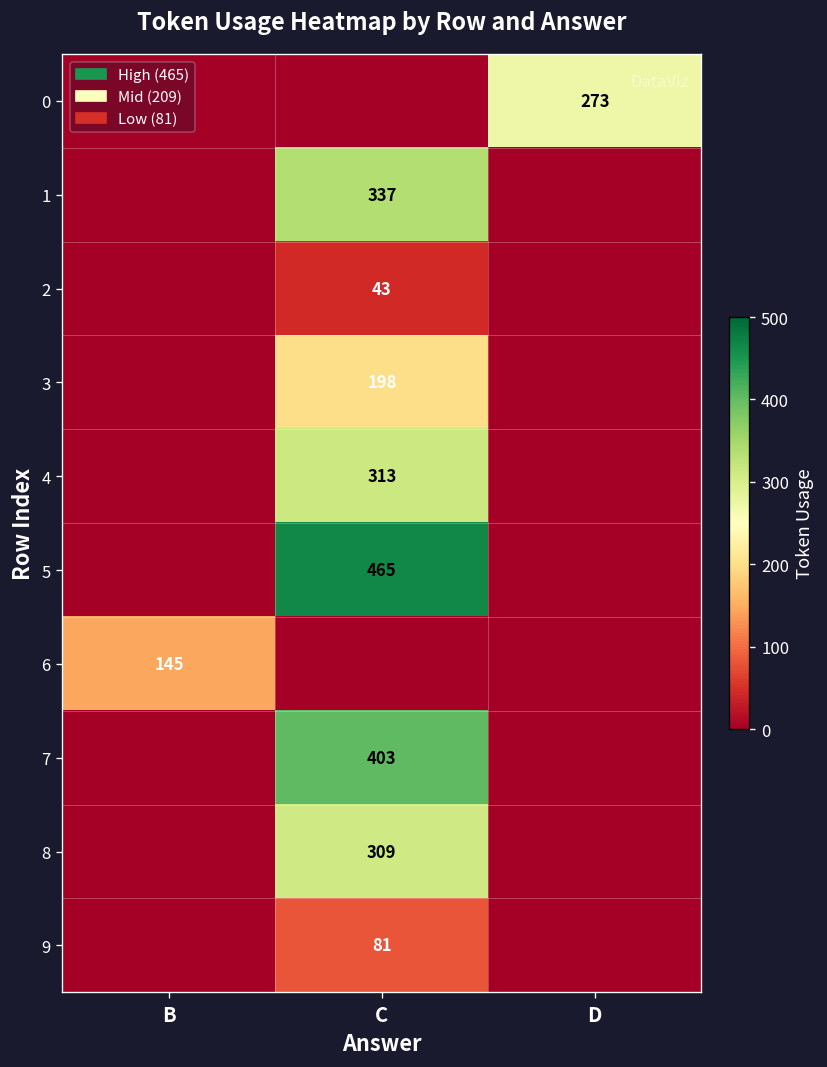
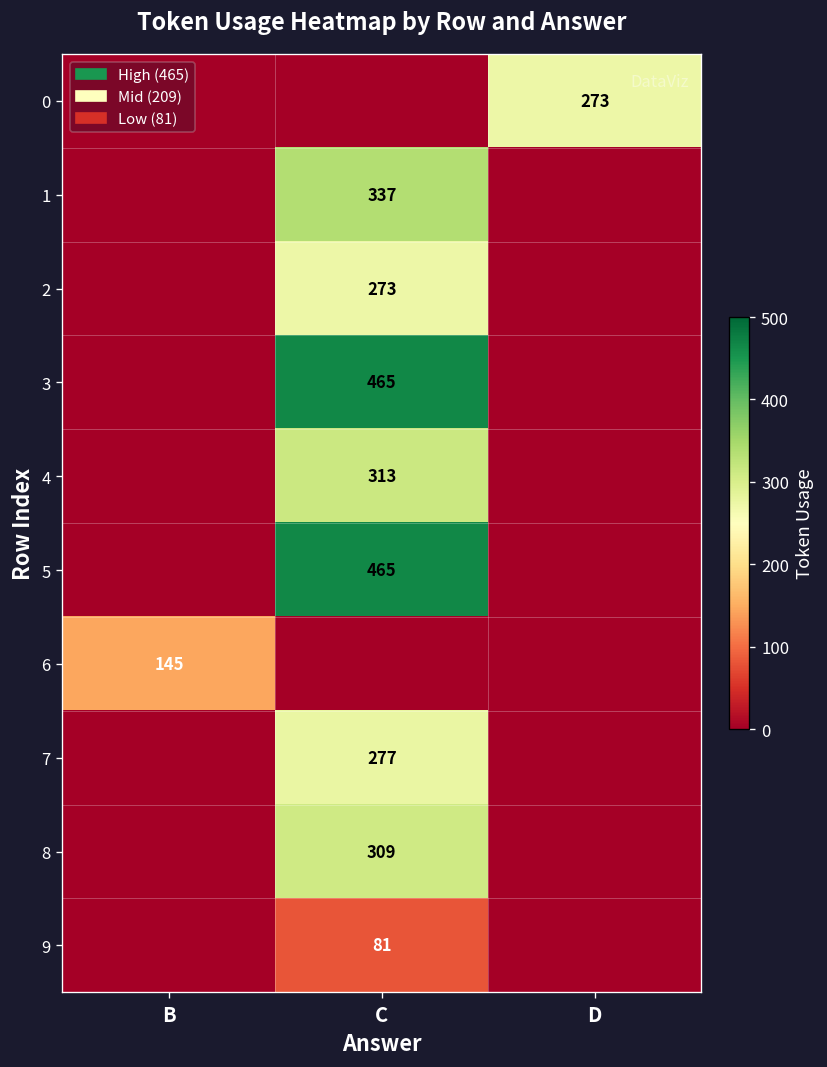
2, C: 43 -> 273
3, C: 198 -> 465
7, C: 403 -> 277
